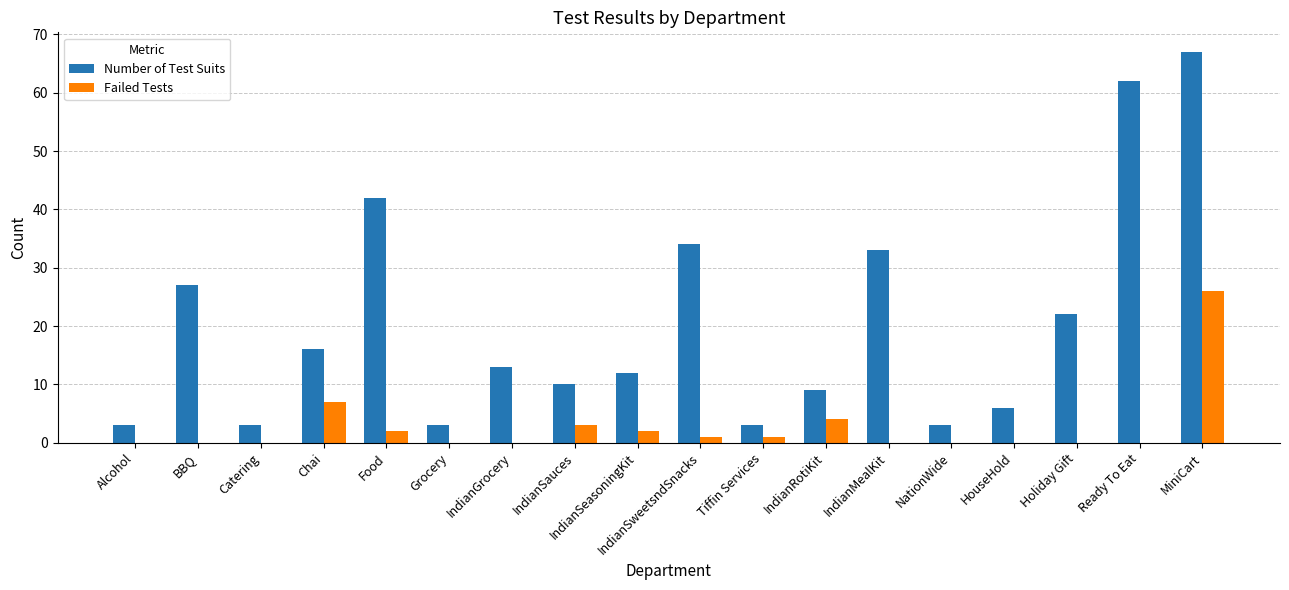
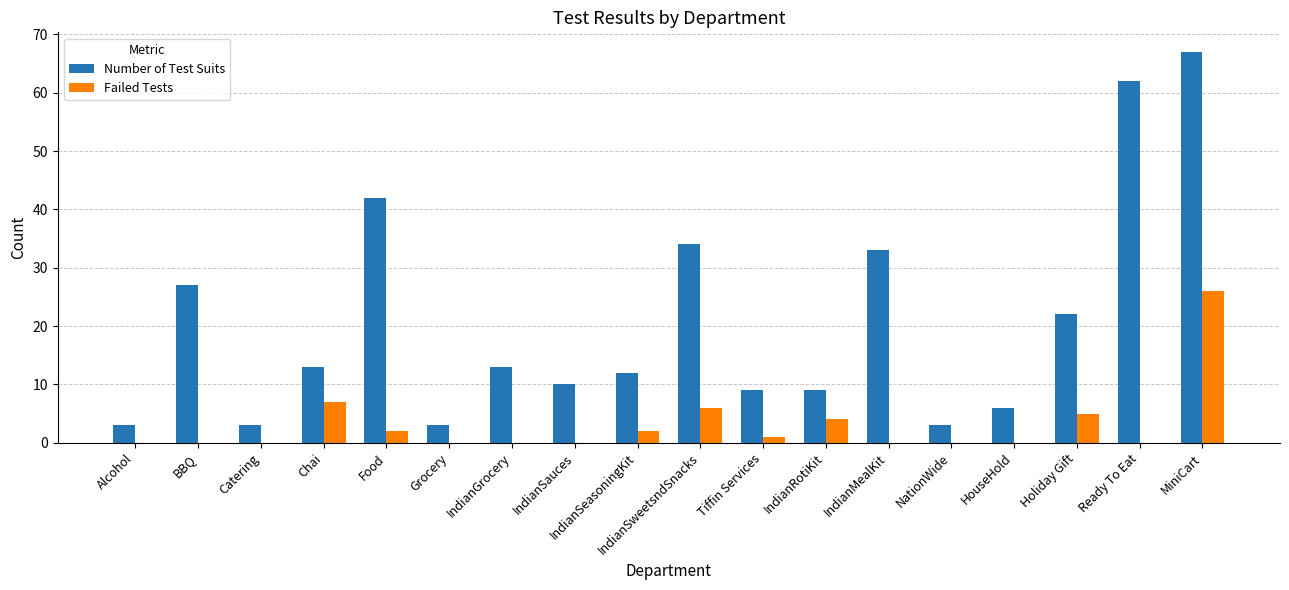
Number of Test Suits, Chai: 16 -> 13
Failed Tests, IndianSauces: 3 -> 0
Failed Tests, IndianSweetsndSnacks: 1 -> 6
Number of Test Suits, Tiffin Services: 3 -> 9
Failed Tests, Holiday Gift: 0 -> 5
